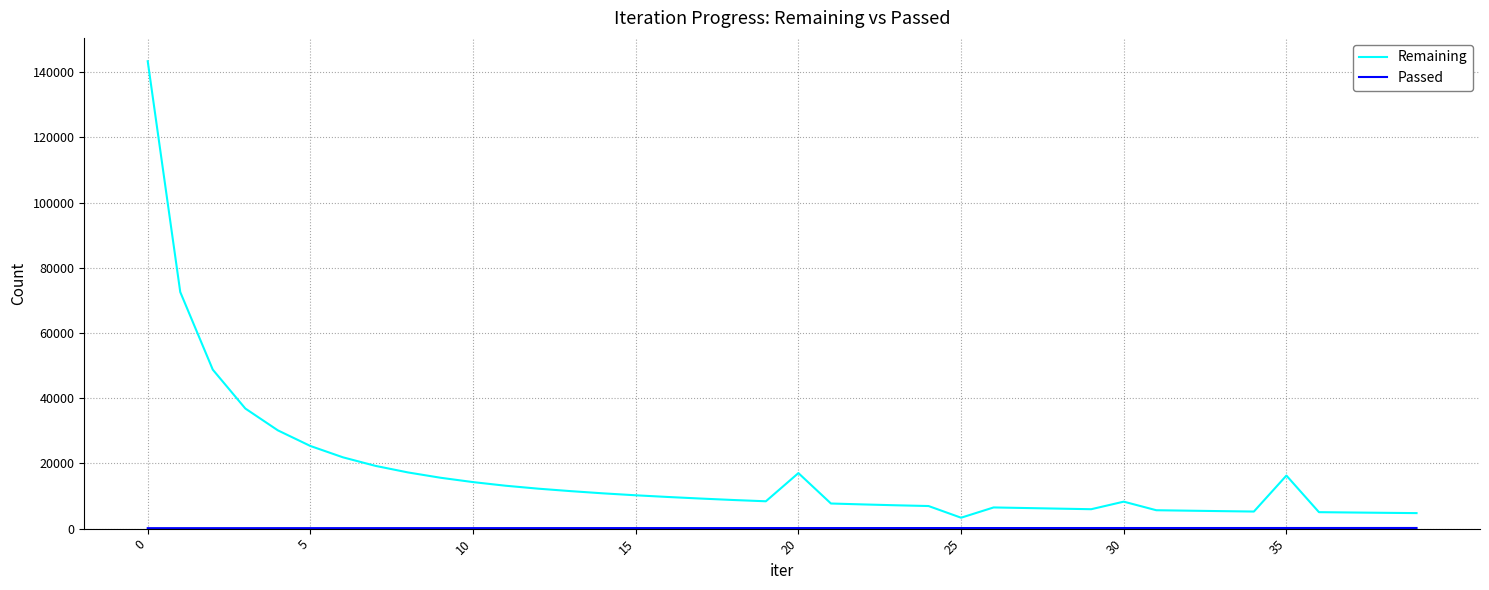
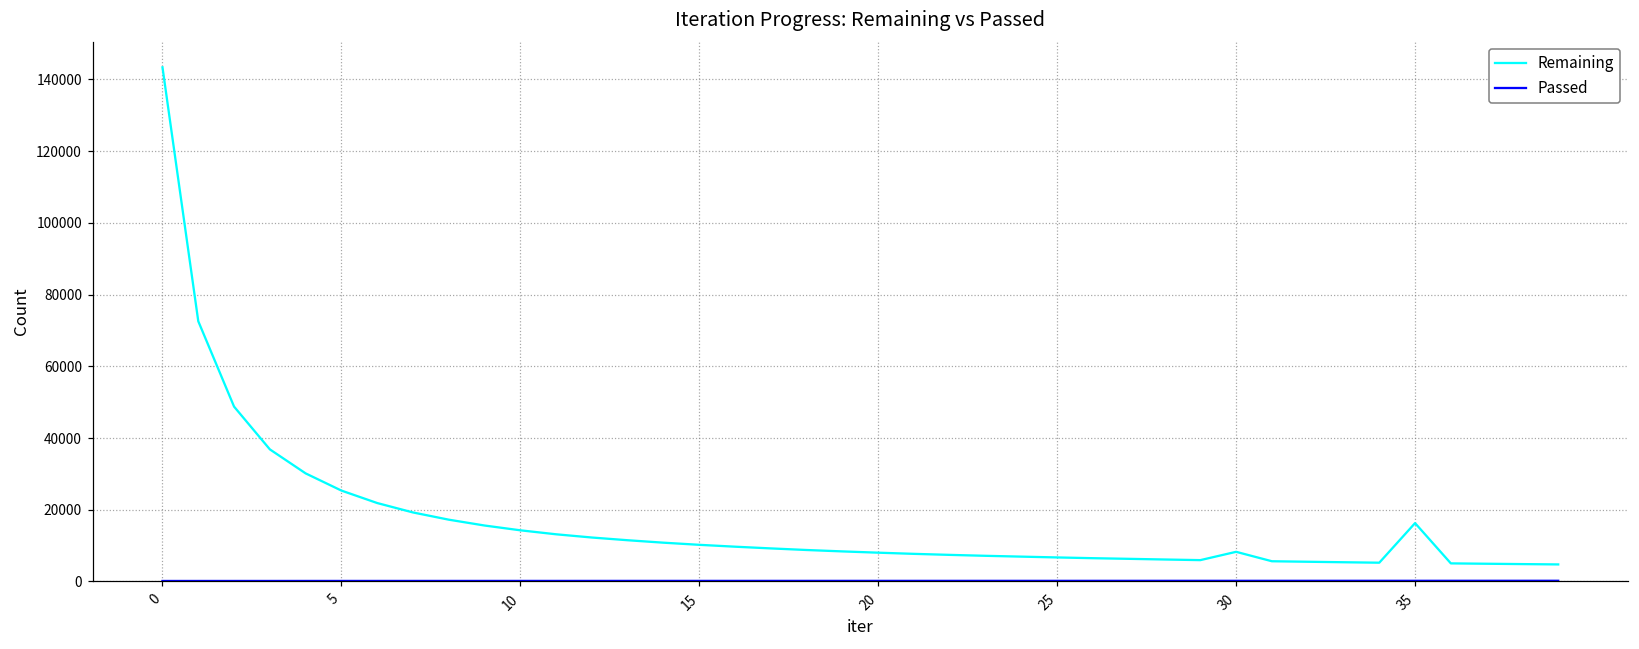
Remaining, 20: 17000 -> 8000
Remaining, 25: 3000 -> 7000
